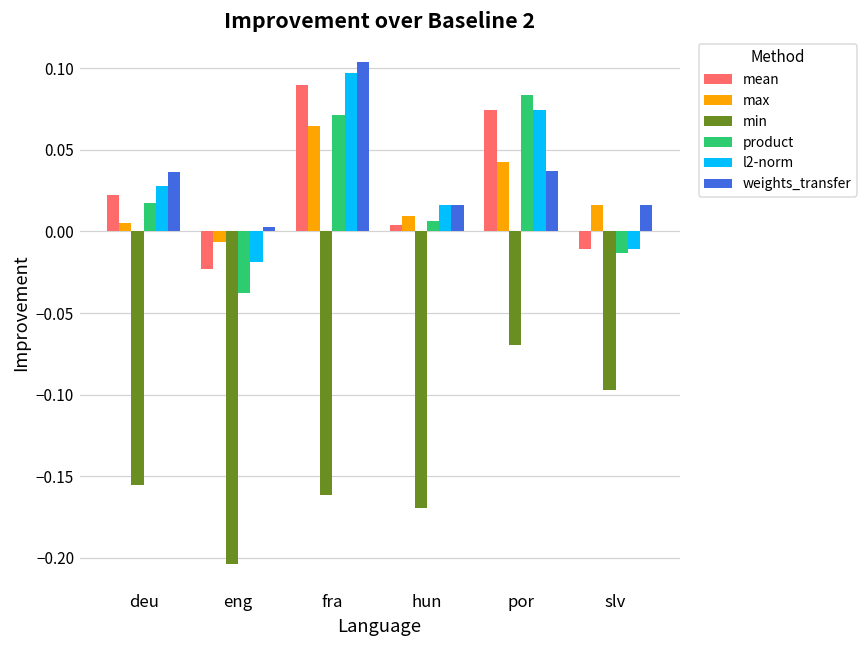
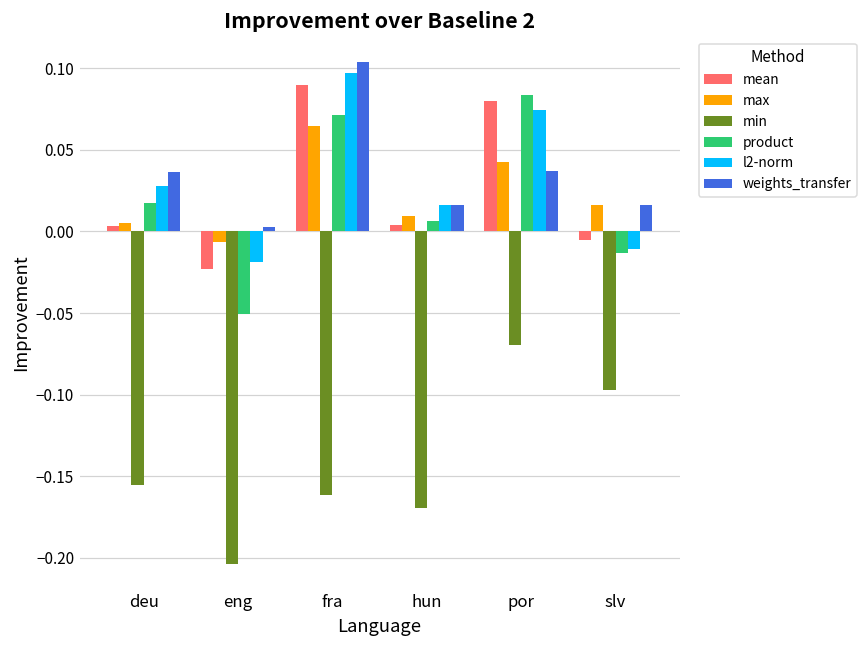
mean, deu: 0.023 -> 0.003
product, eng: -0.038 -> -0.050
mean, por: 0.074 -> 0.080
mean, slv: -0.011 -> -0.005
